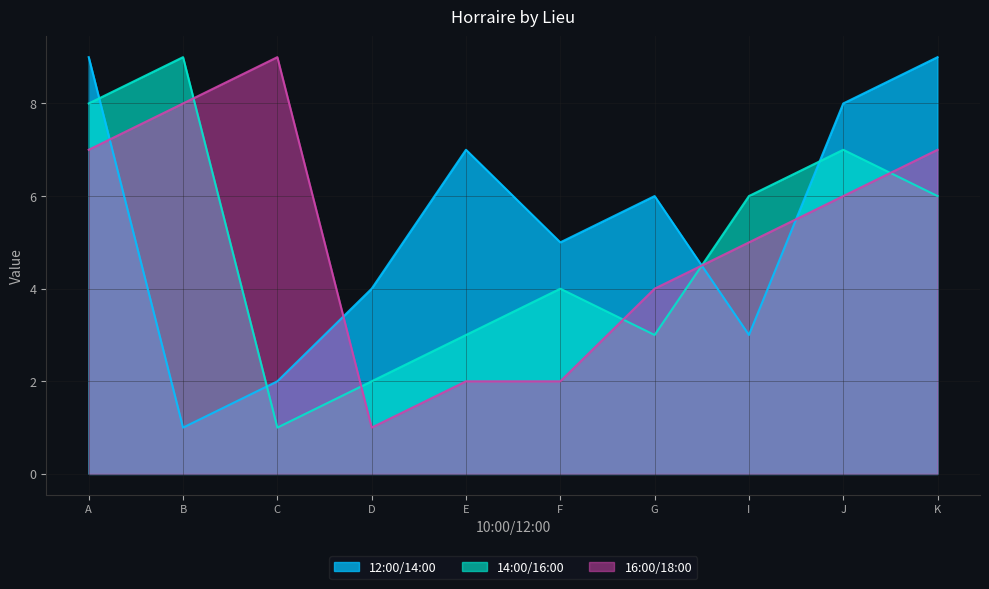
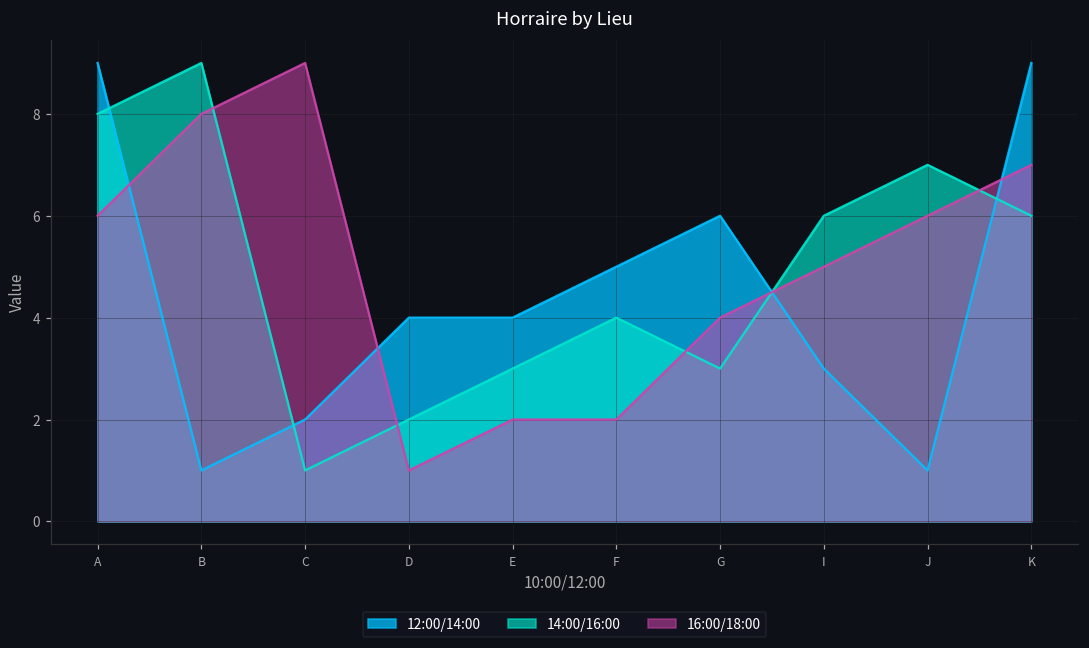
16:00/18:00, A: 7 -> 6
12:00/14:00, E: 7 -> 4
12:00/14:00, J: 8 -> 1
